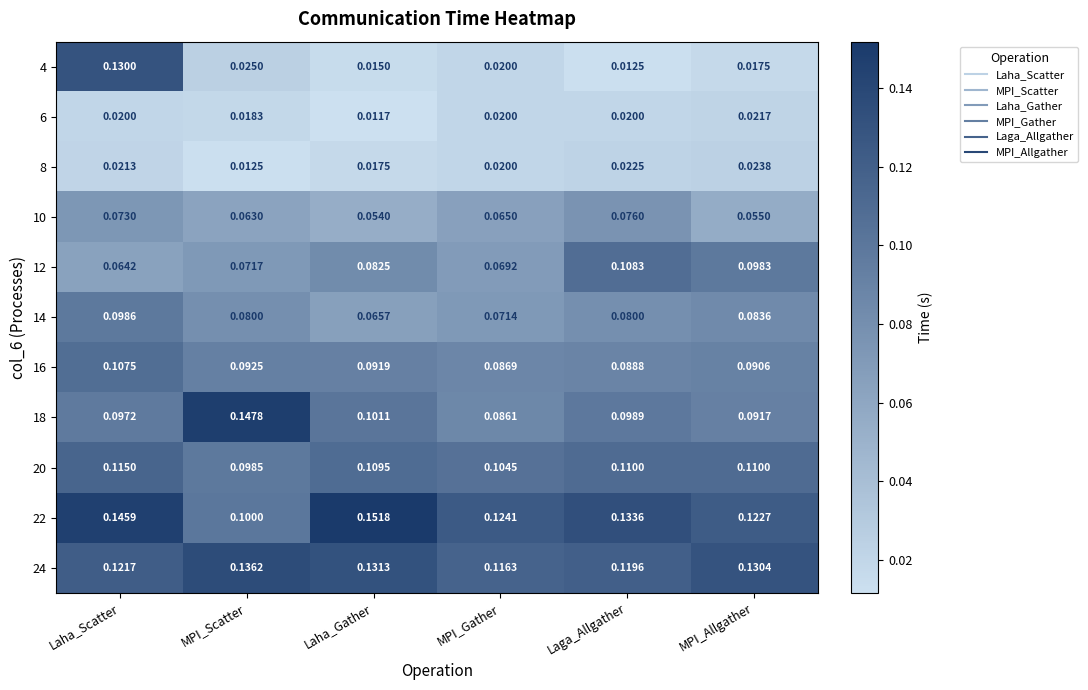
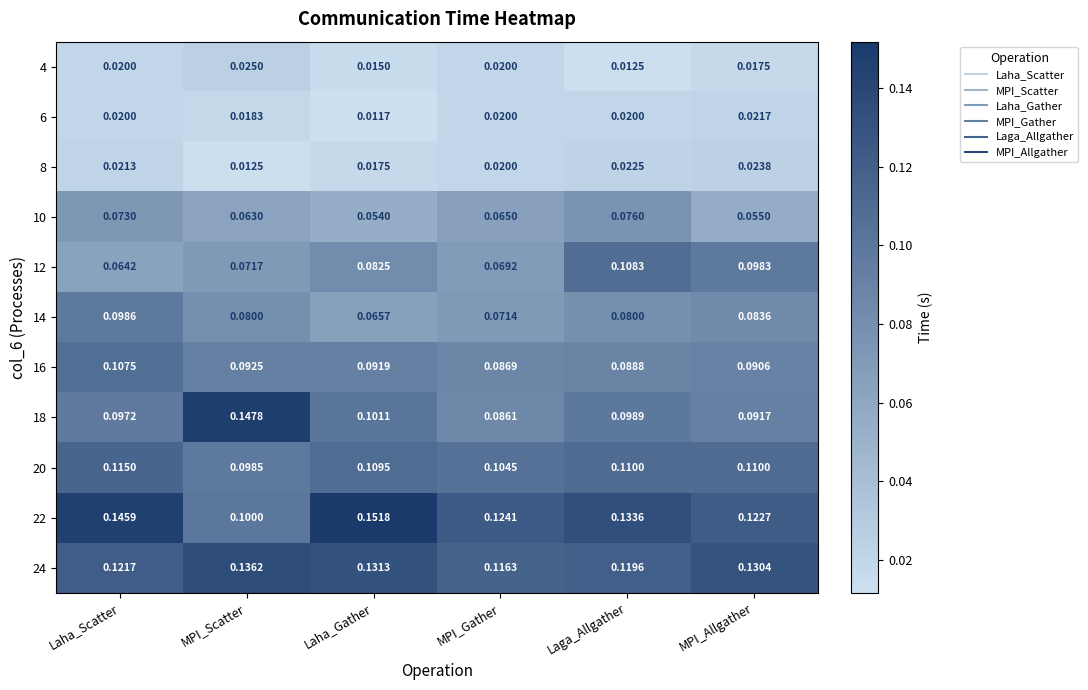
4, Laha_Scatter: 0.1300 -> 0.0200
